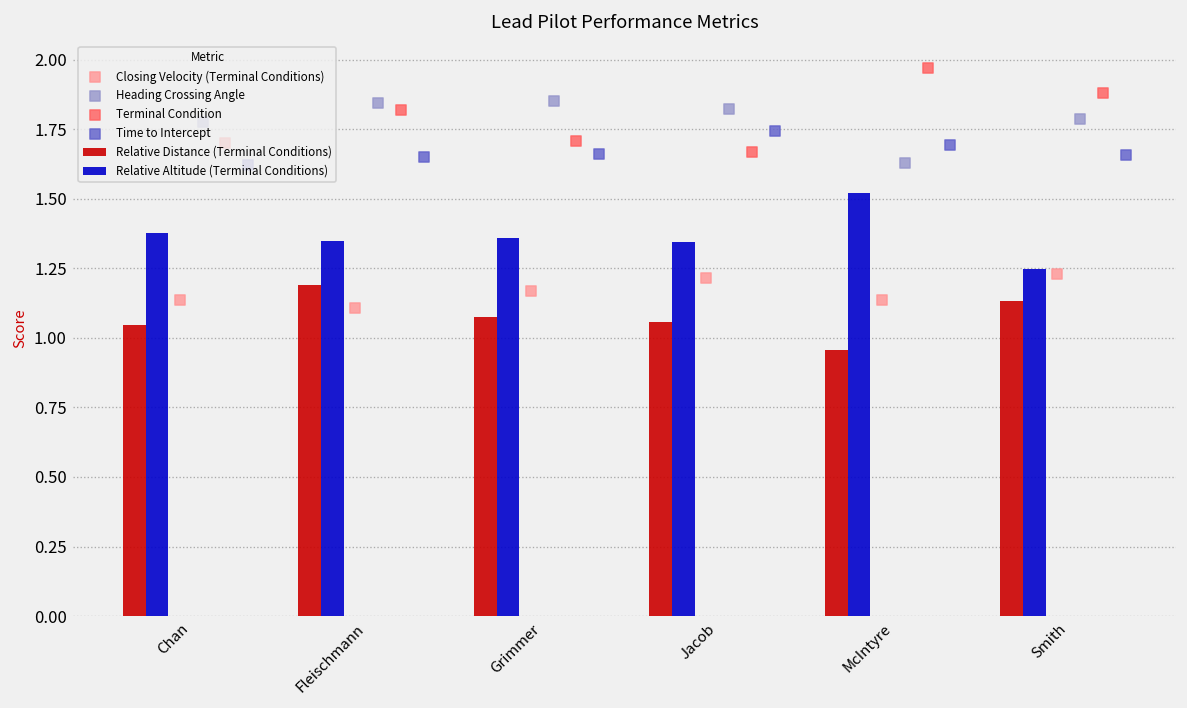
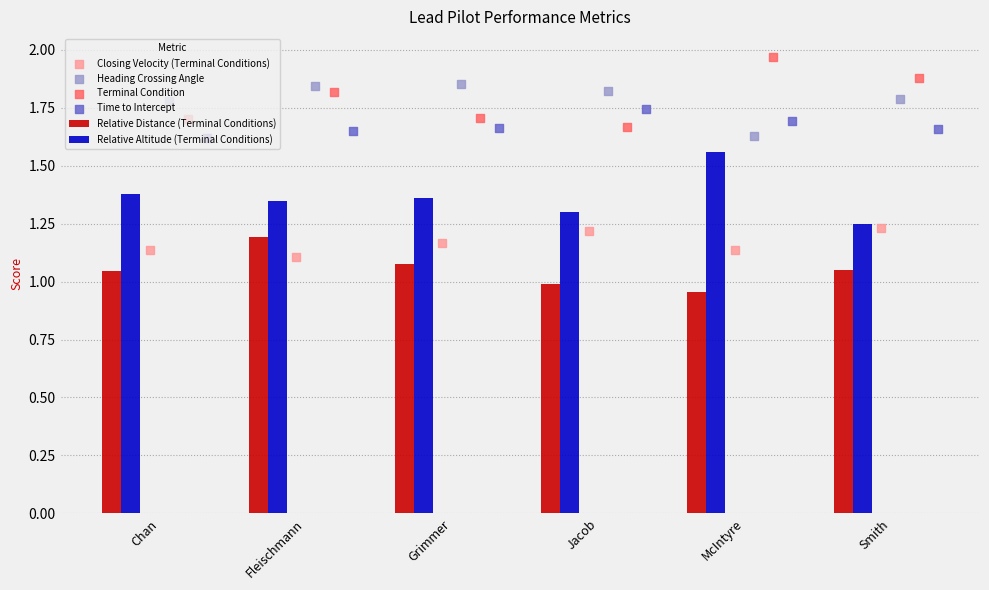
Relative Distance (Terminal Conditions), Jacob: 1.06 -> 0.99
Relative Altitude (Terminal Conditions), Jacob: 1.34 -> 1.30
Relative Altitude (Terminal Conditions), McIntyre: 1.52 -> 1.56
Relative Distance (Terminal Conditions), Smith: 1.13 -> 1.05
